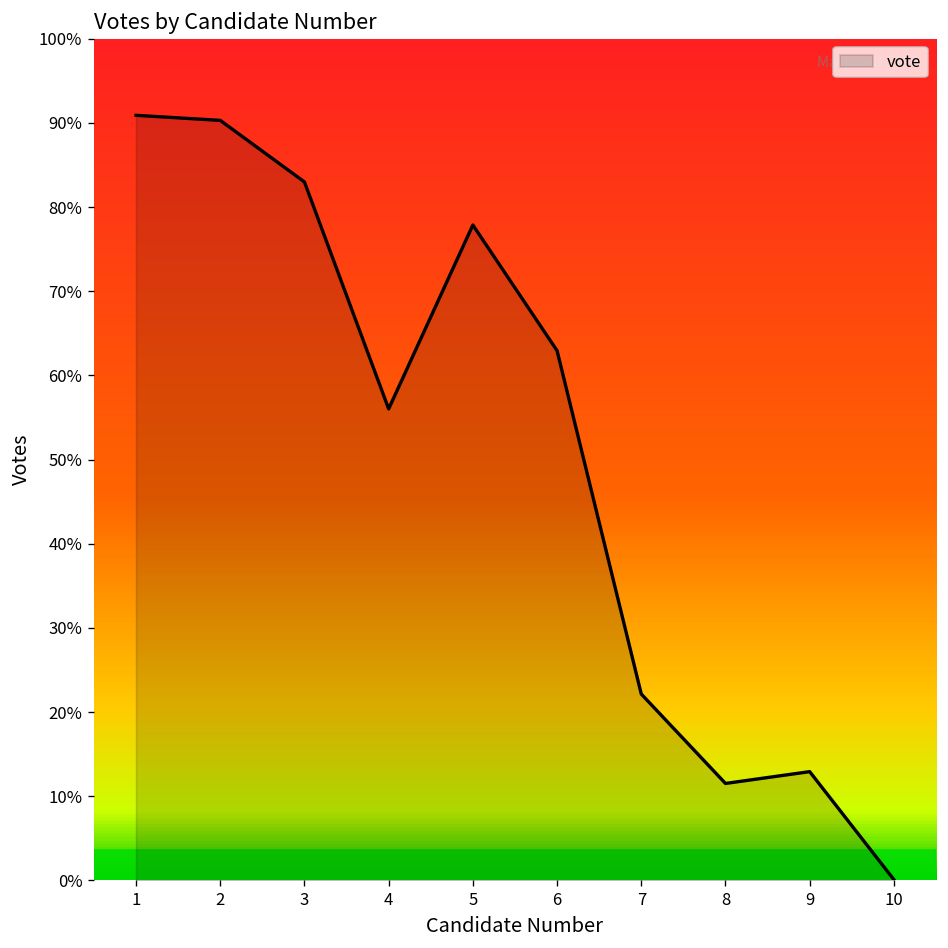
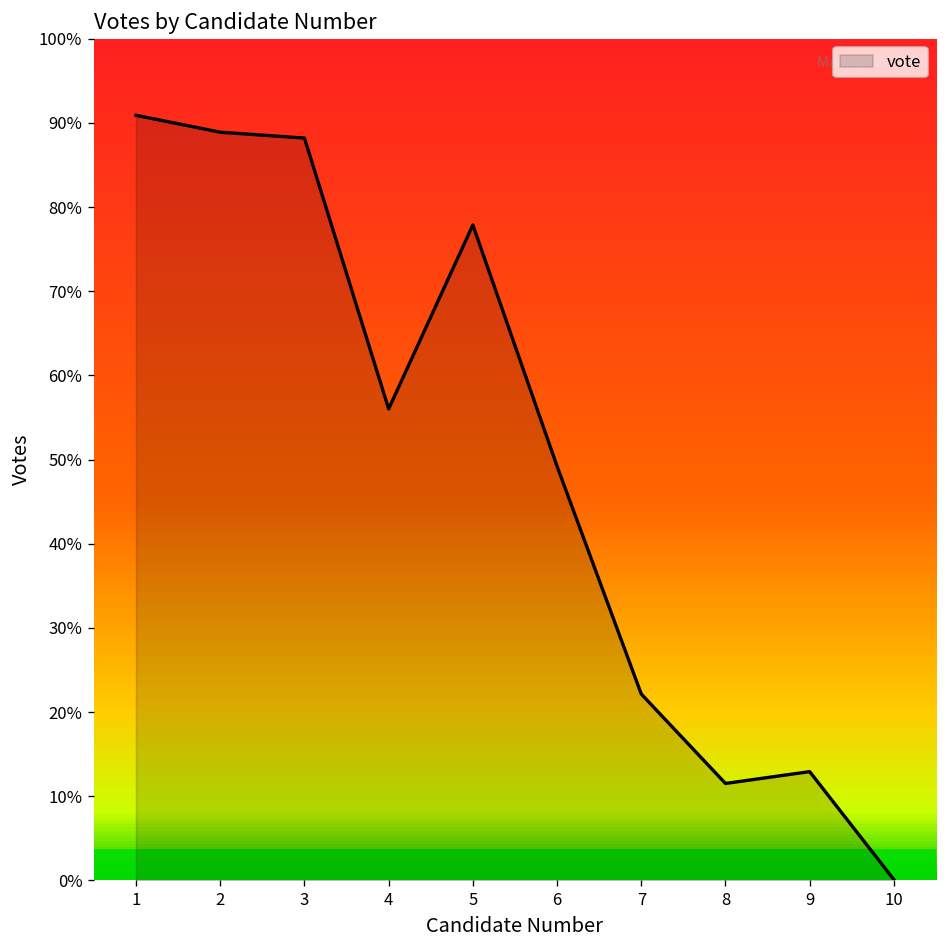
2: 90% -> 89%
3: 83% -> 88%
6: 63% -> 49%
